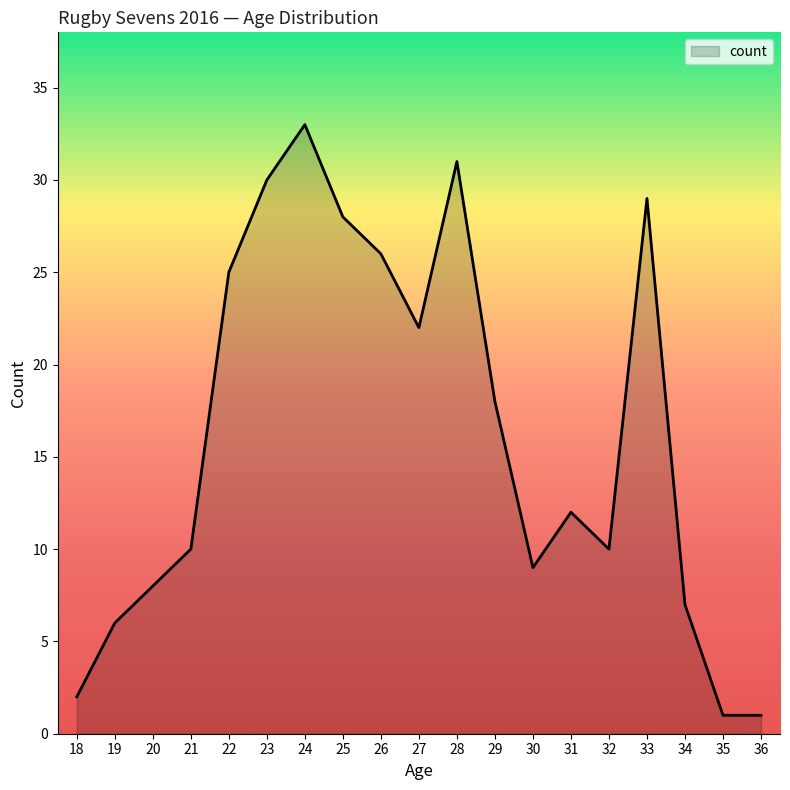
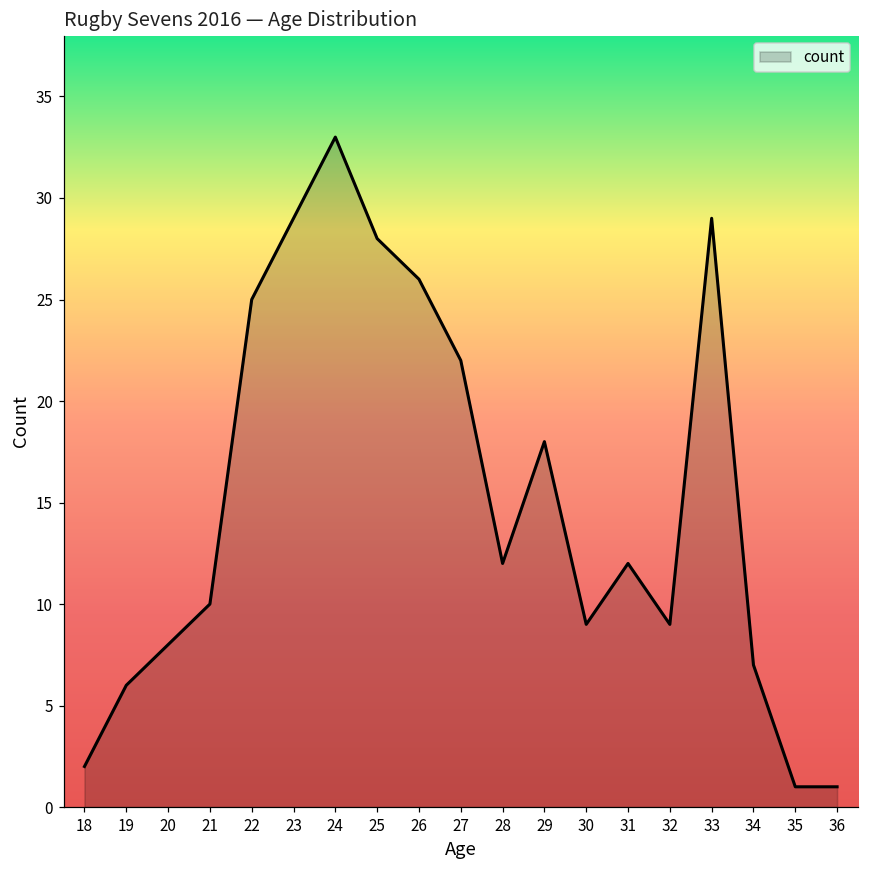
23: 30 -> 29
28: 31 -> 12
32: 10 -> 9
